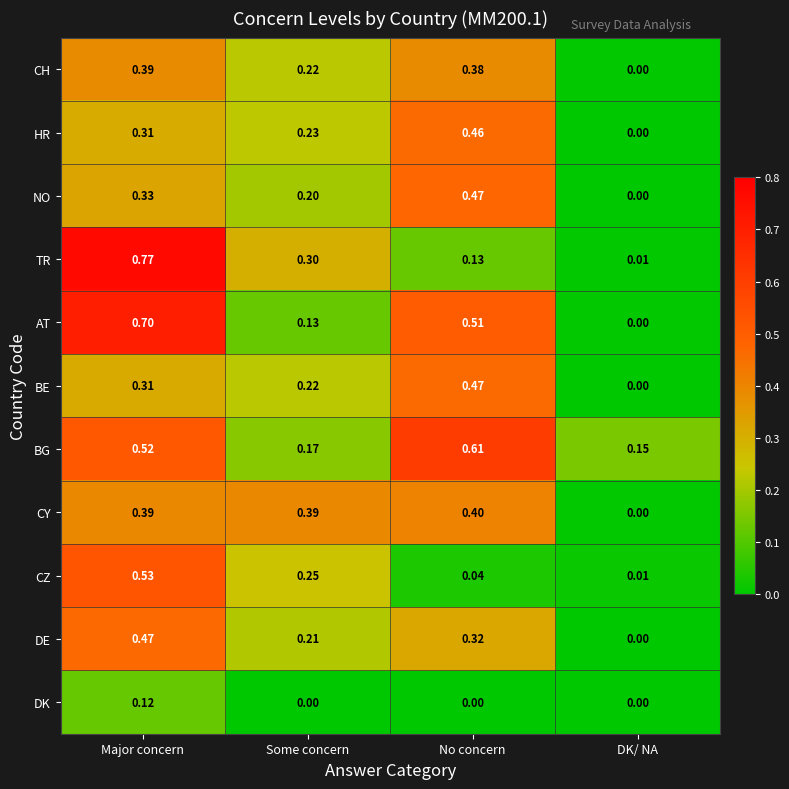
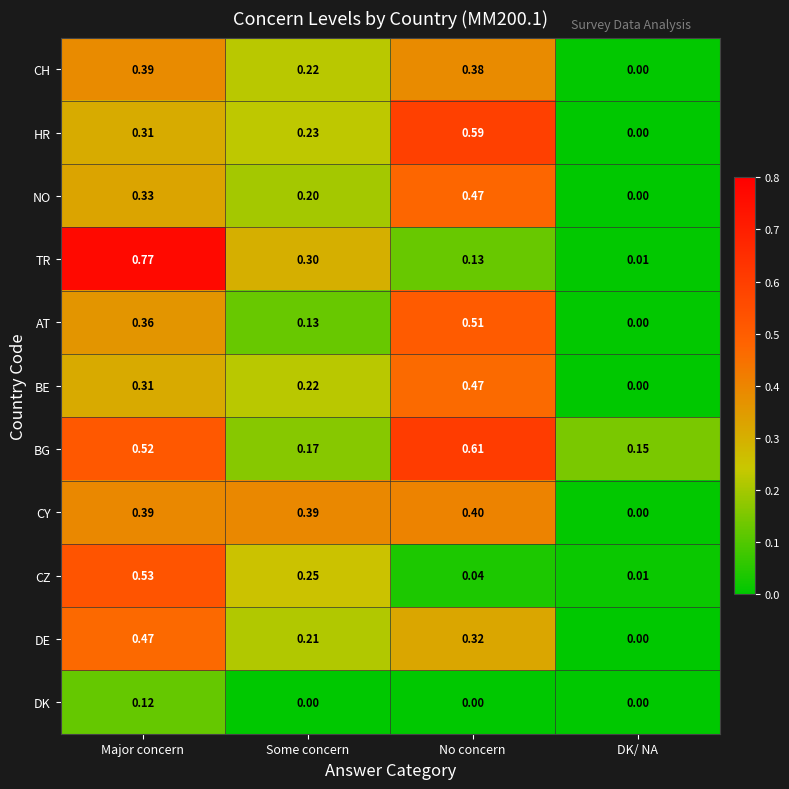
HR, No concern: 0.46 -> 0.59
AT, Major concern: 0.70 -> 0.36
